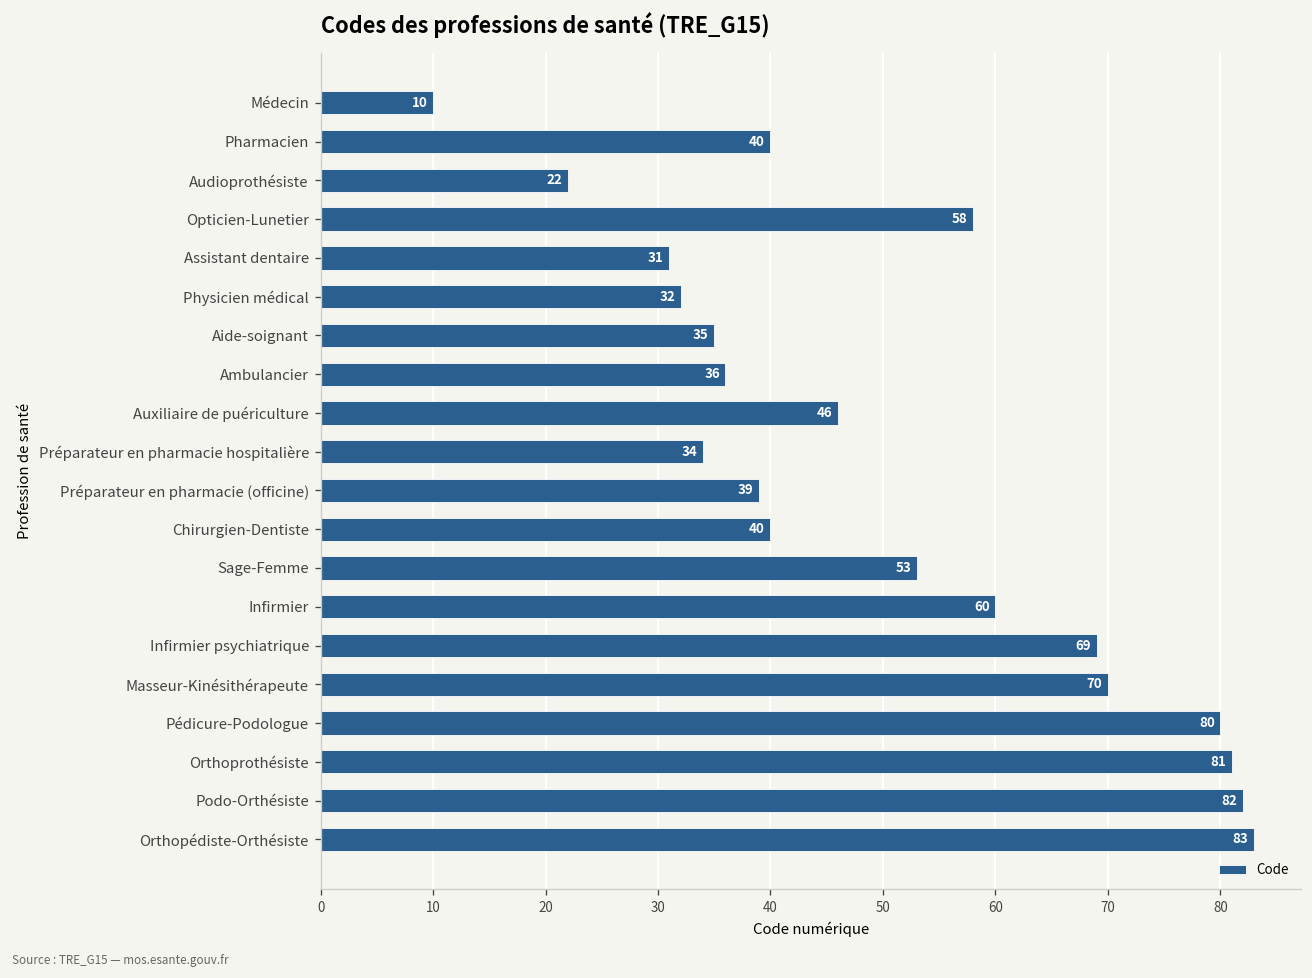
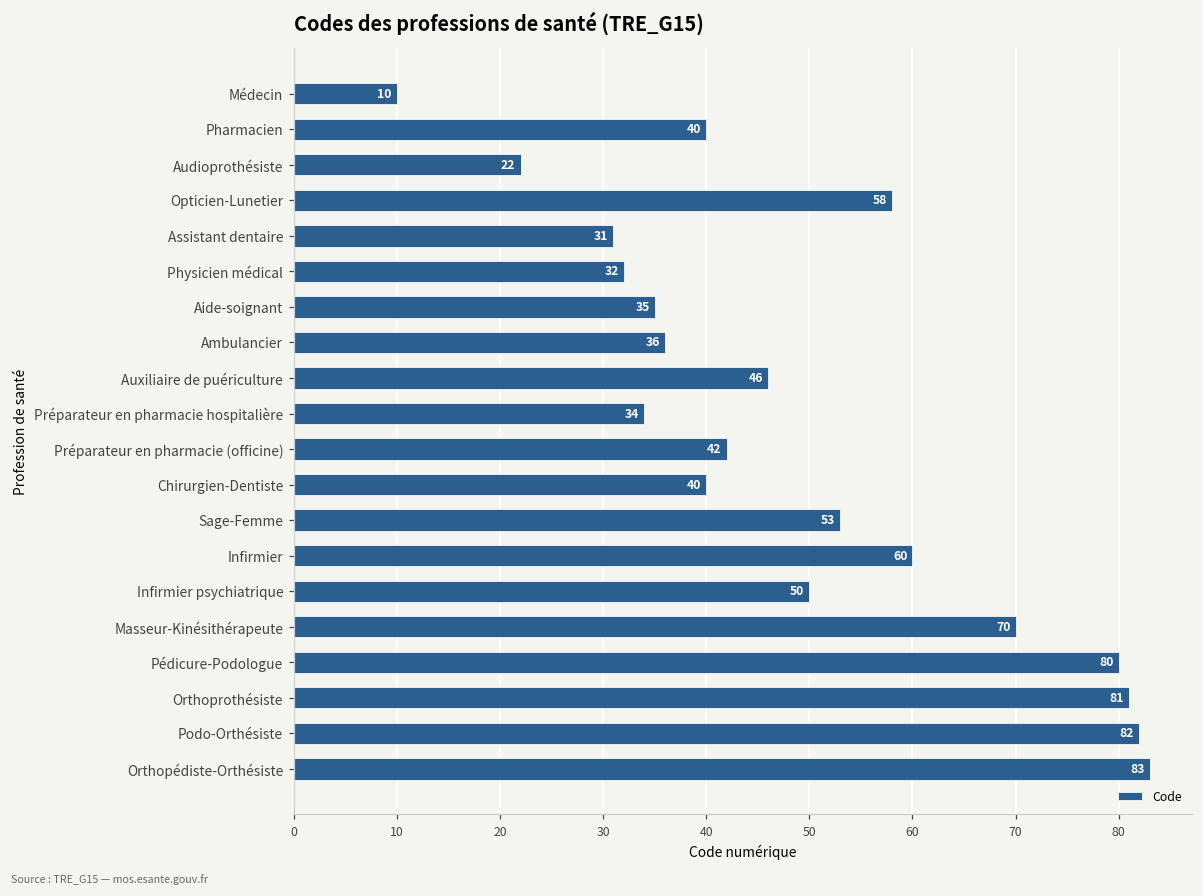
Préparateur en pharmacie (officine): 39 -> 42
Infirmier psychiatrique: 69 -> 50
